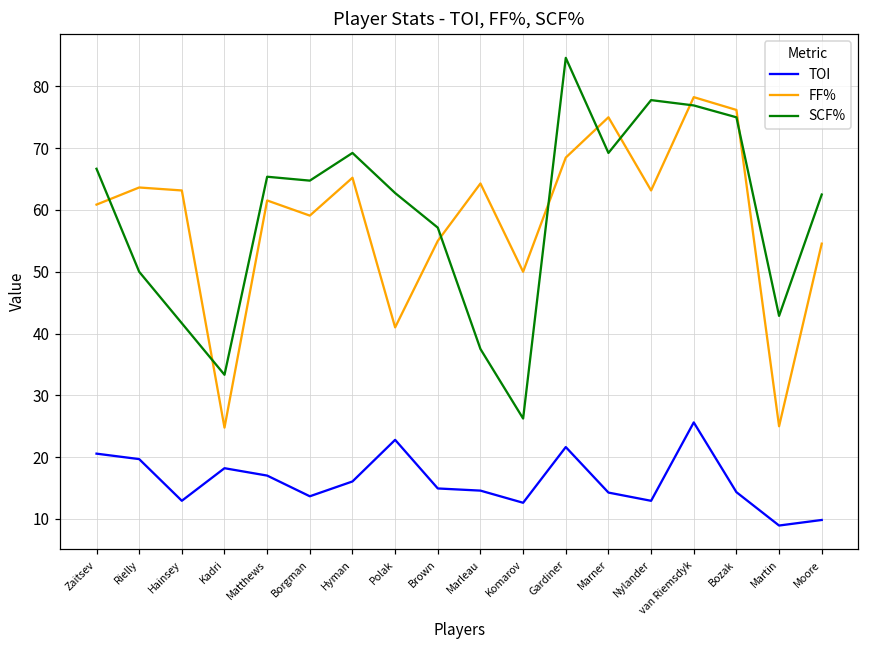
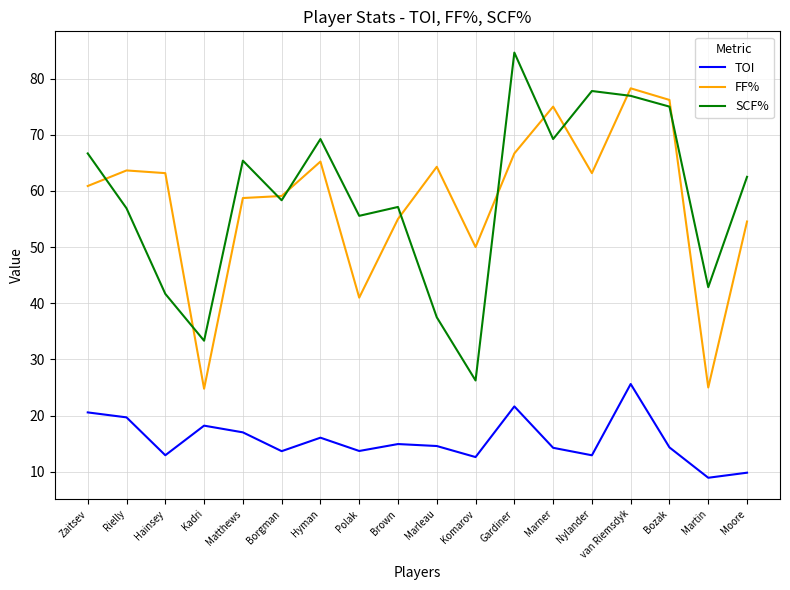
SCF%, Rielly: 50 -> 57
FF%, Matthews: 62 -> 59
SCF%, Borgman: 65 -> 58
TOI, Polak: 23 -> 14
SCF%, Polak: 63 -> 56
FF%, Gardiner: 68 -> 67
